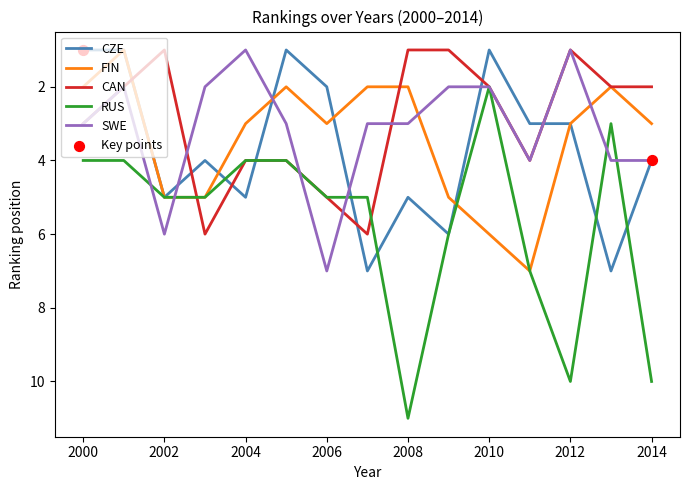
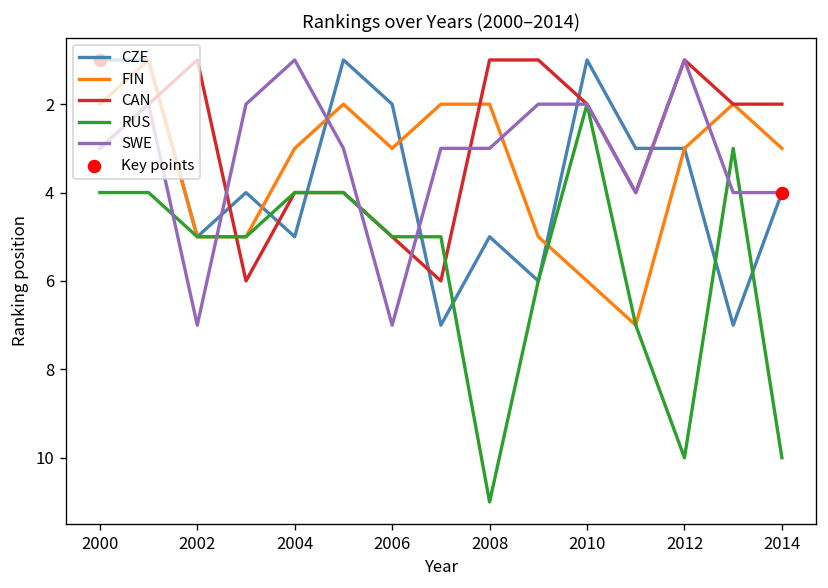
SWE, 2002: 6 -> 7
